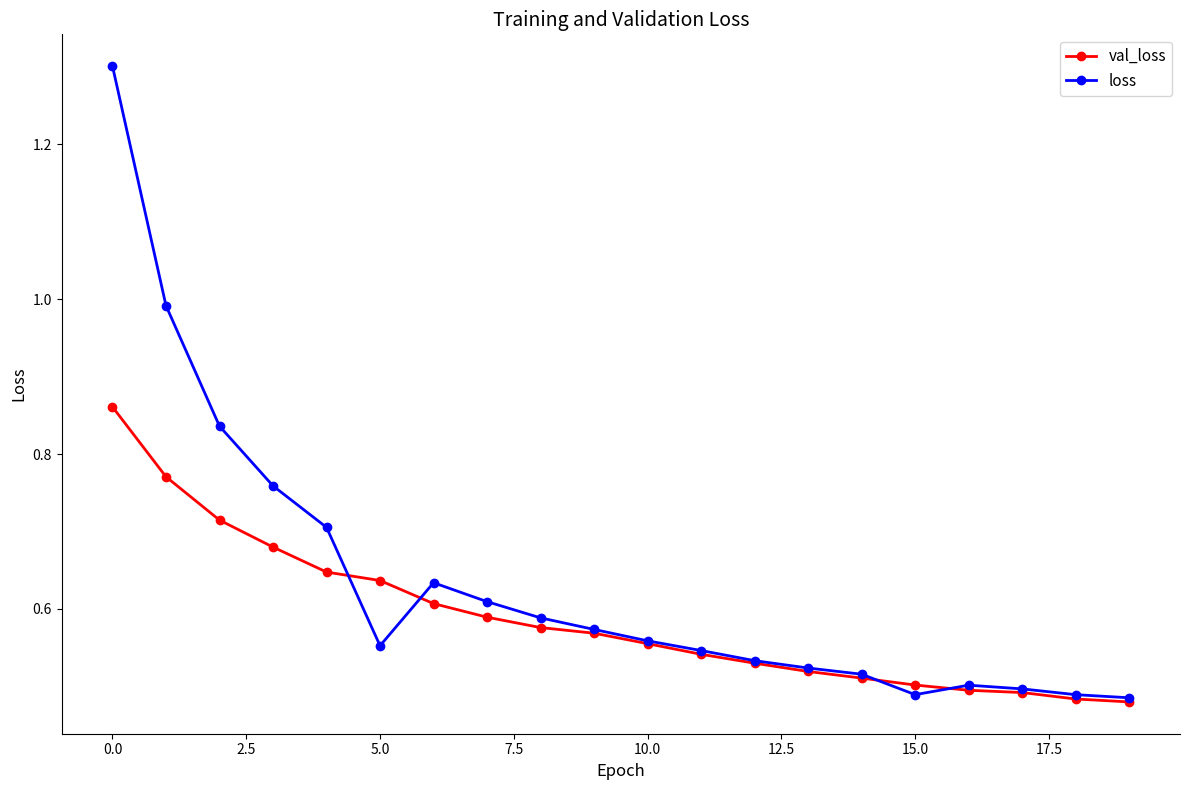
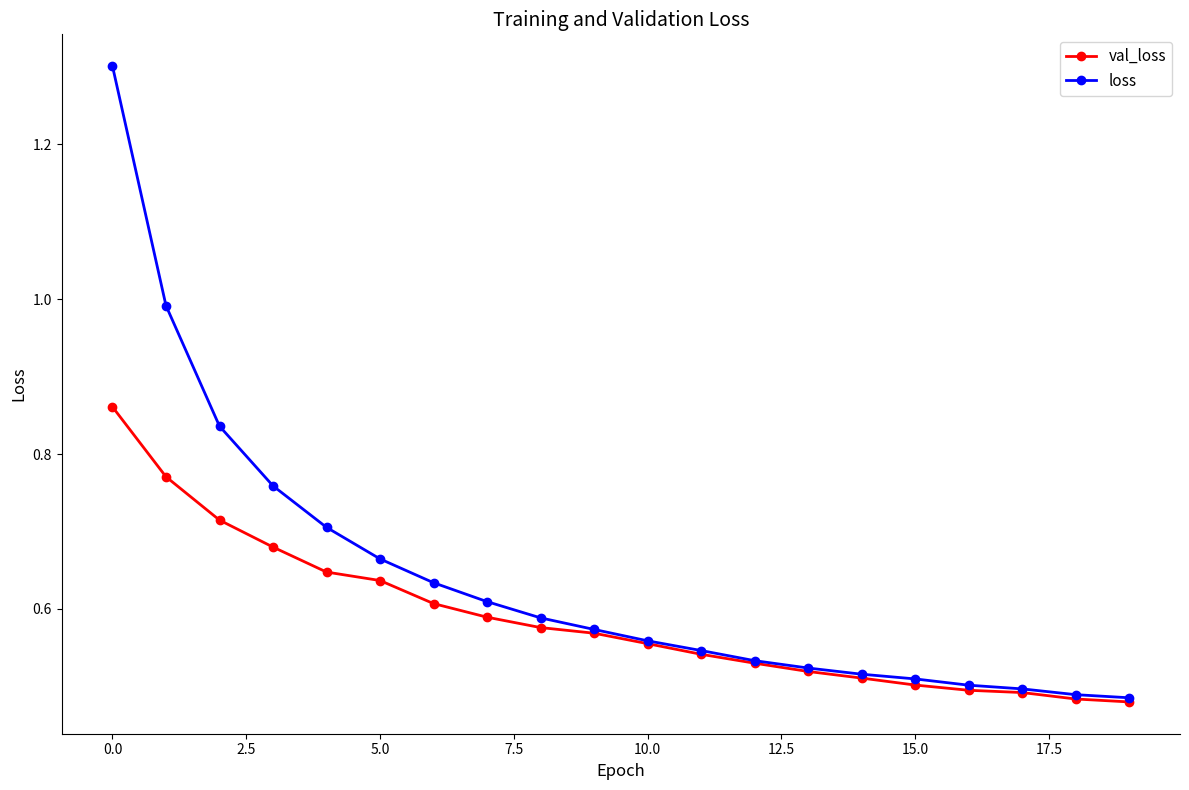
loss, 5.0: 0.55 -> 0.66
loss, 15.0: 0.49 -> 0.51
